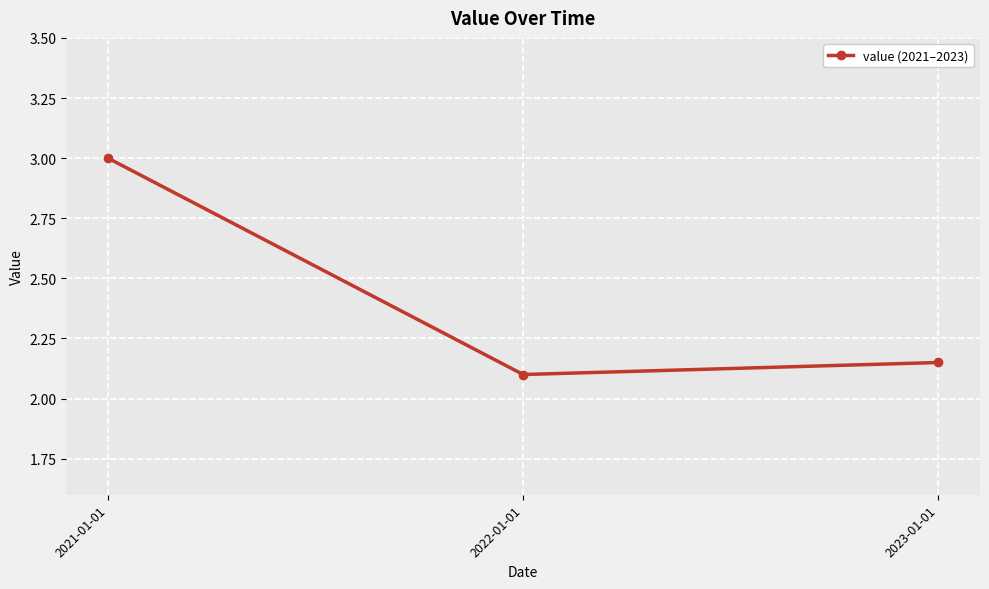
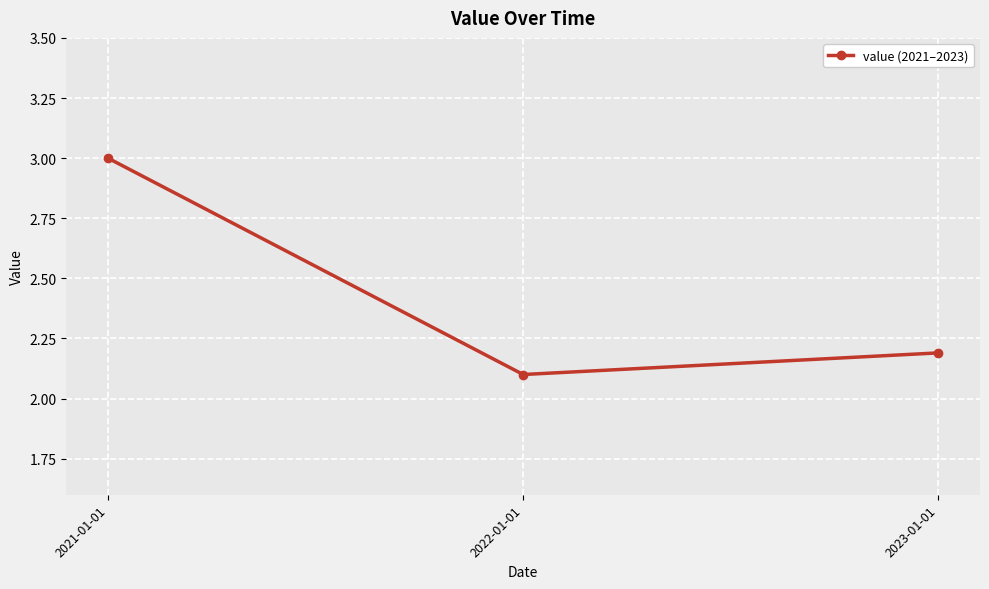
2023-01-01: 2.15 -> 2.19
